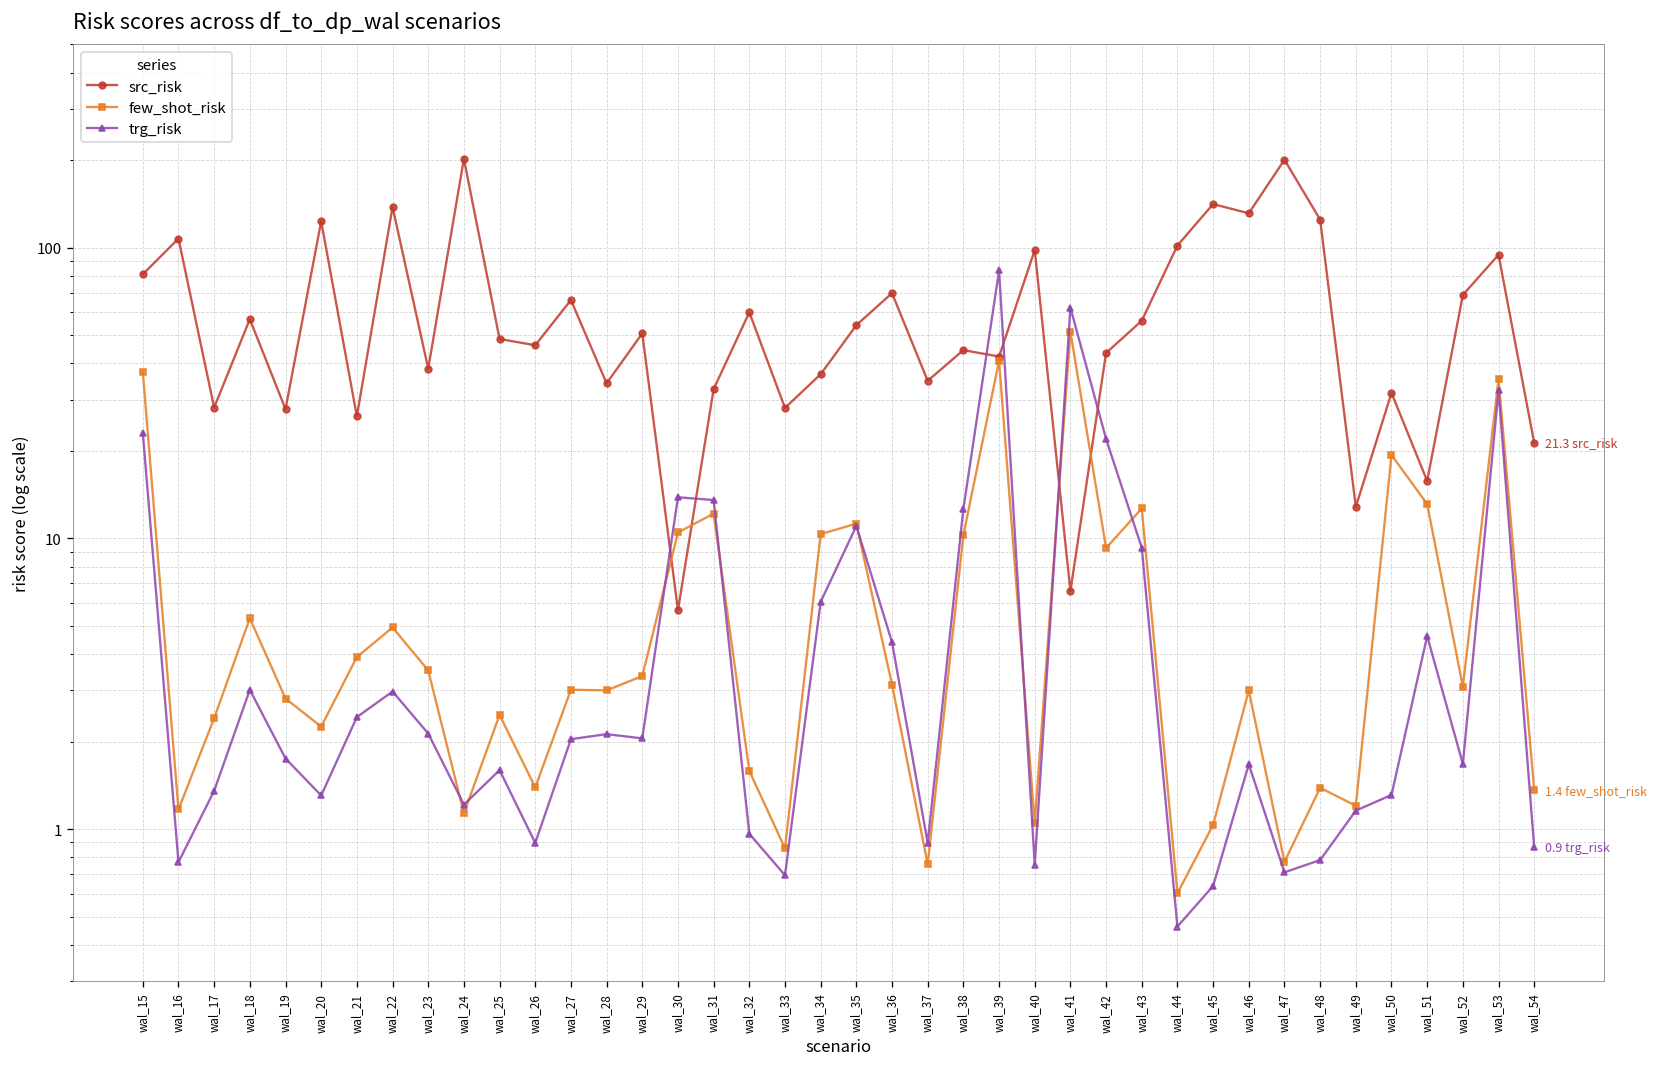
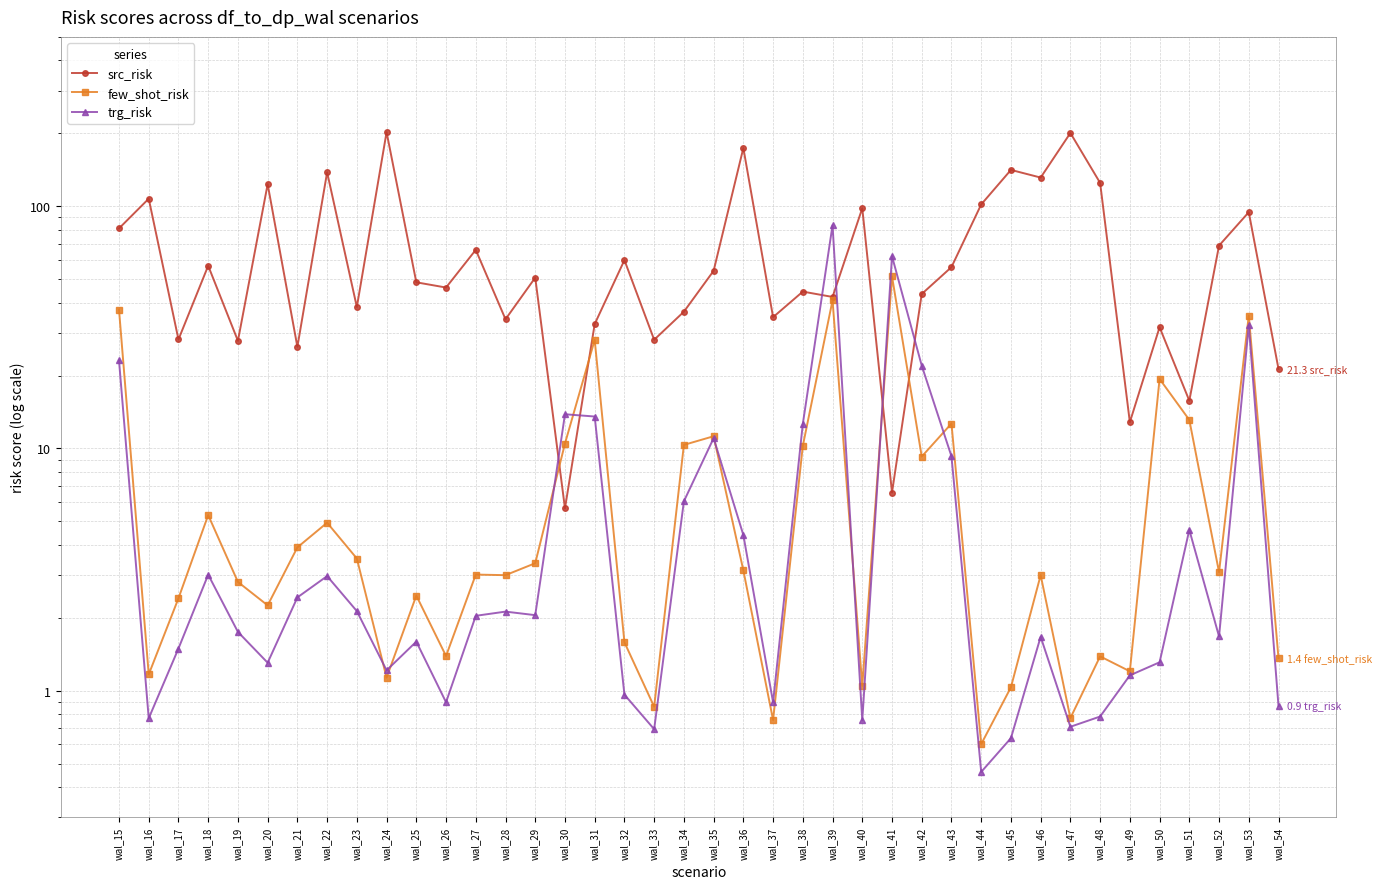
trg_risk, wal_17: 1.4 -> 1.5
few_shot_risk, wal_31: 12 -> 28
src_risk, wal_36: 70 -> 170
